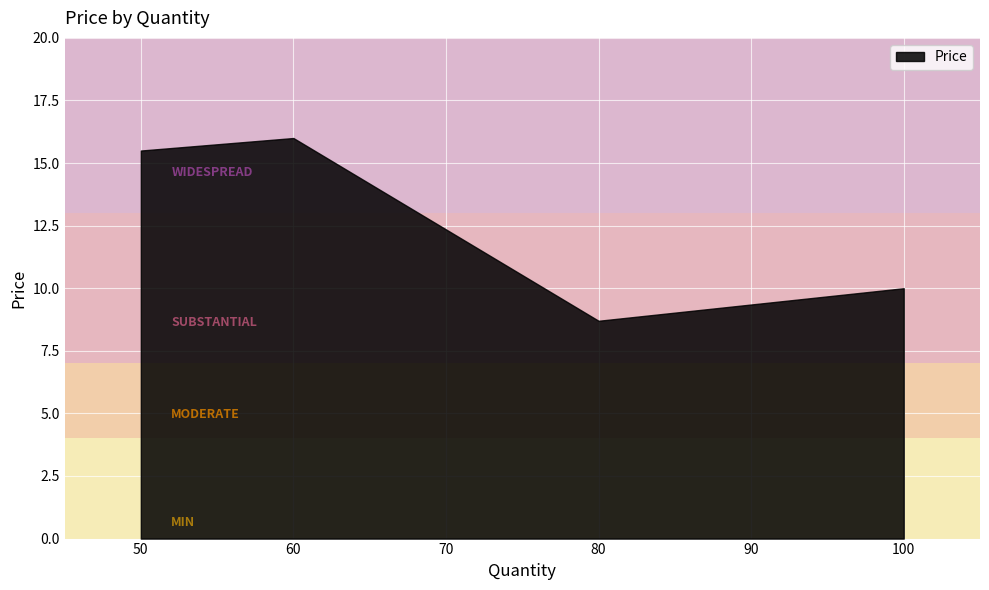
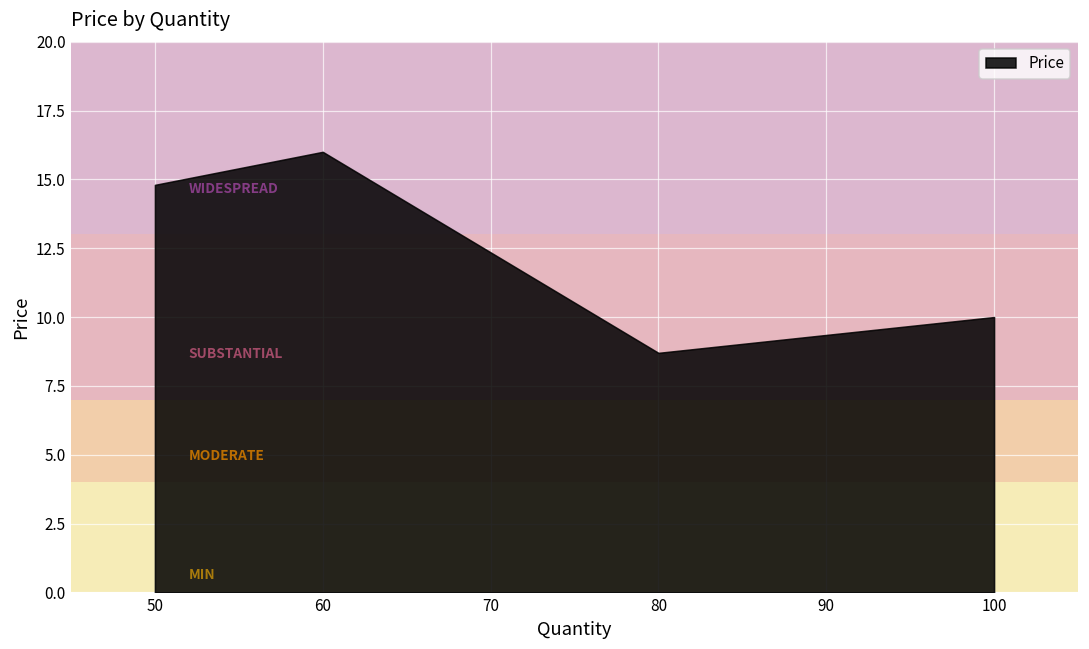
50: 15.5 -> 14.8
